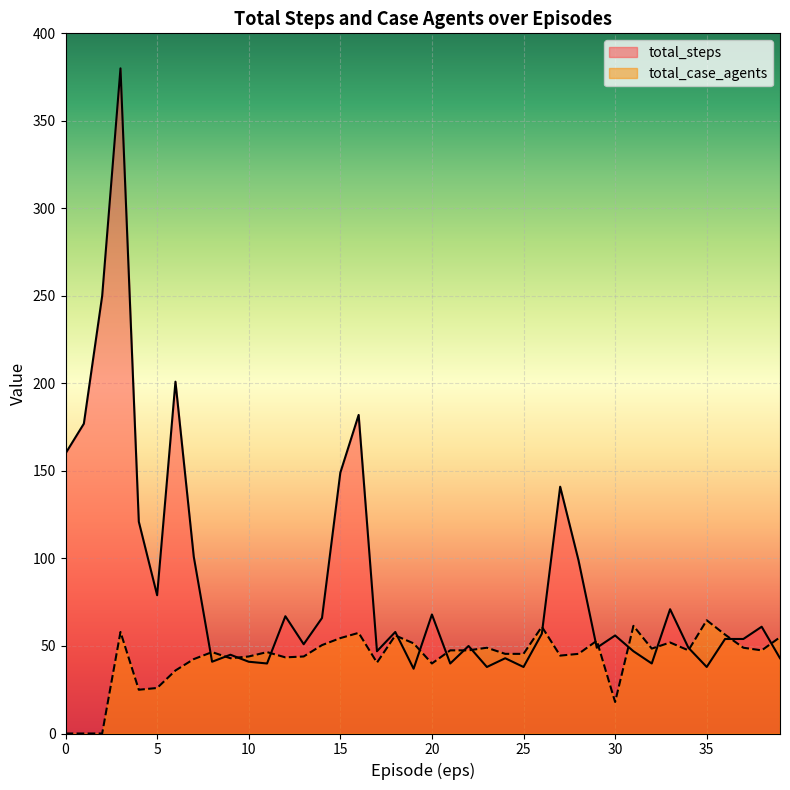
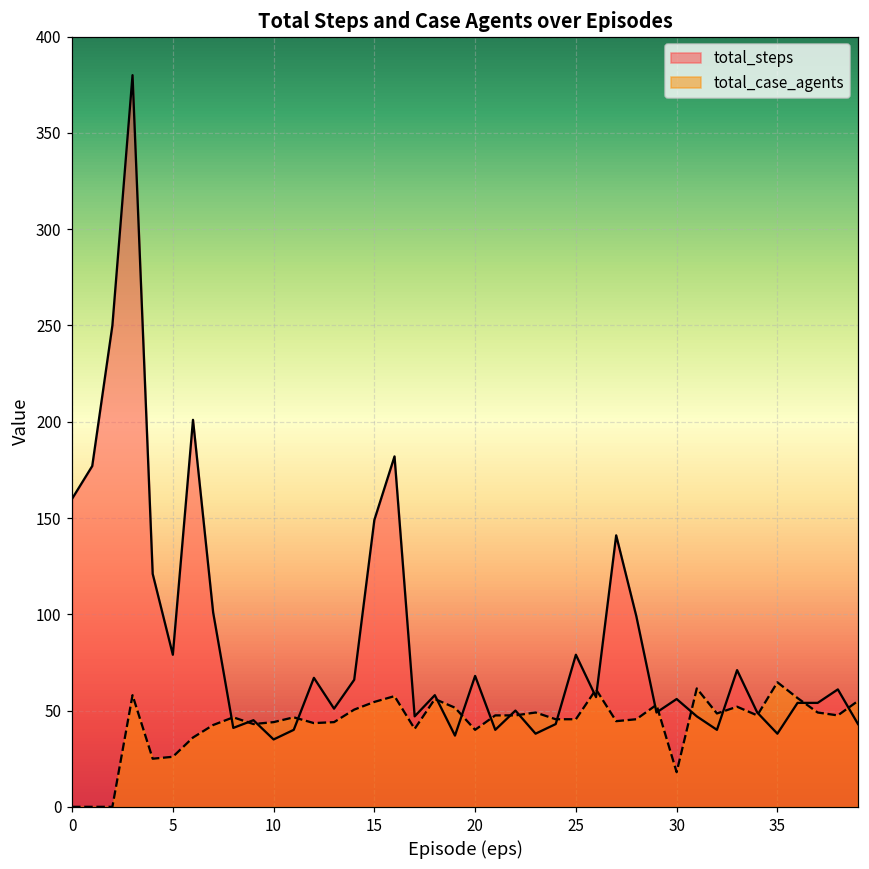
total_steps, 10: 41 -> 35
total_steps, 25: 38 -> 79
